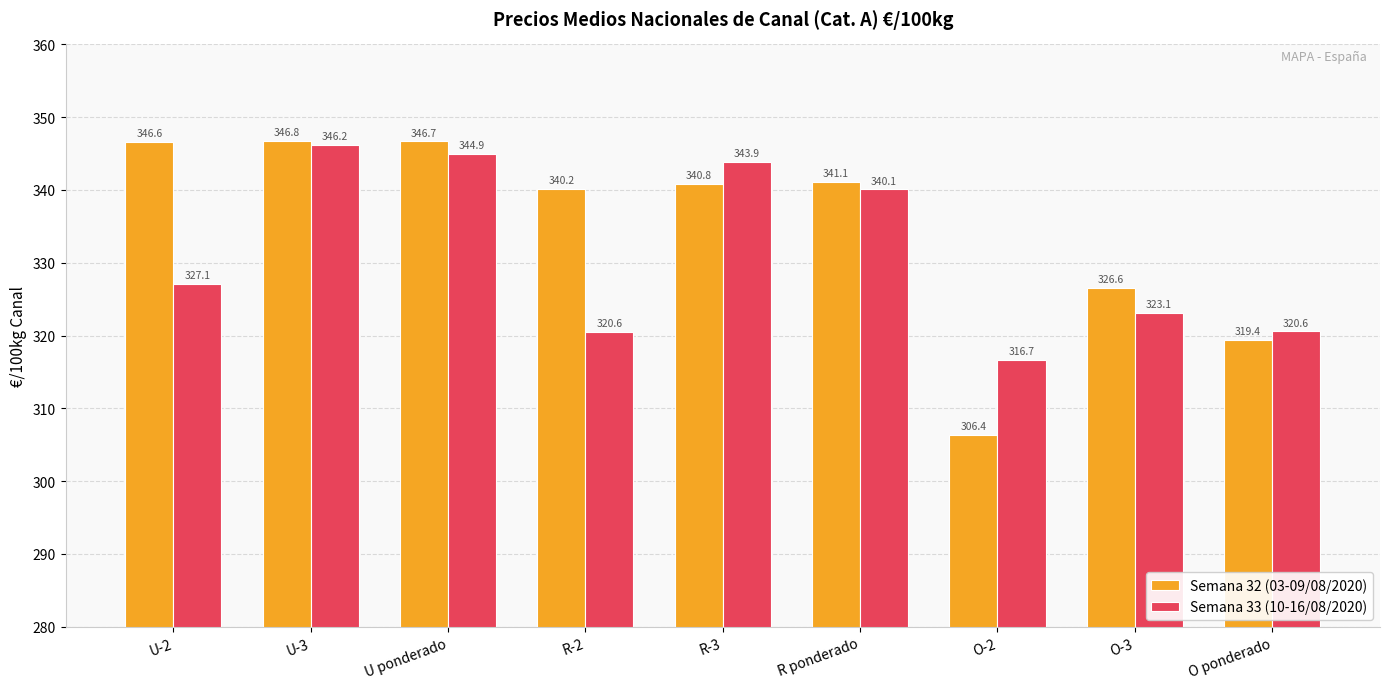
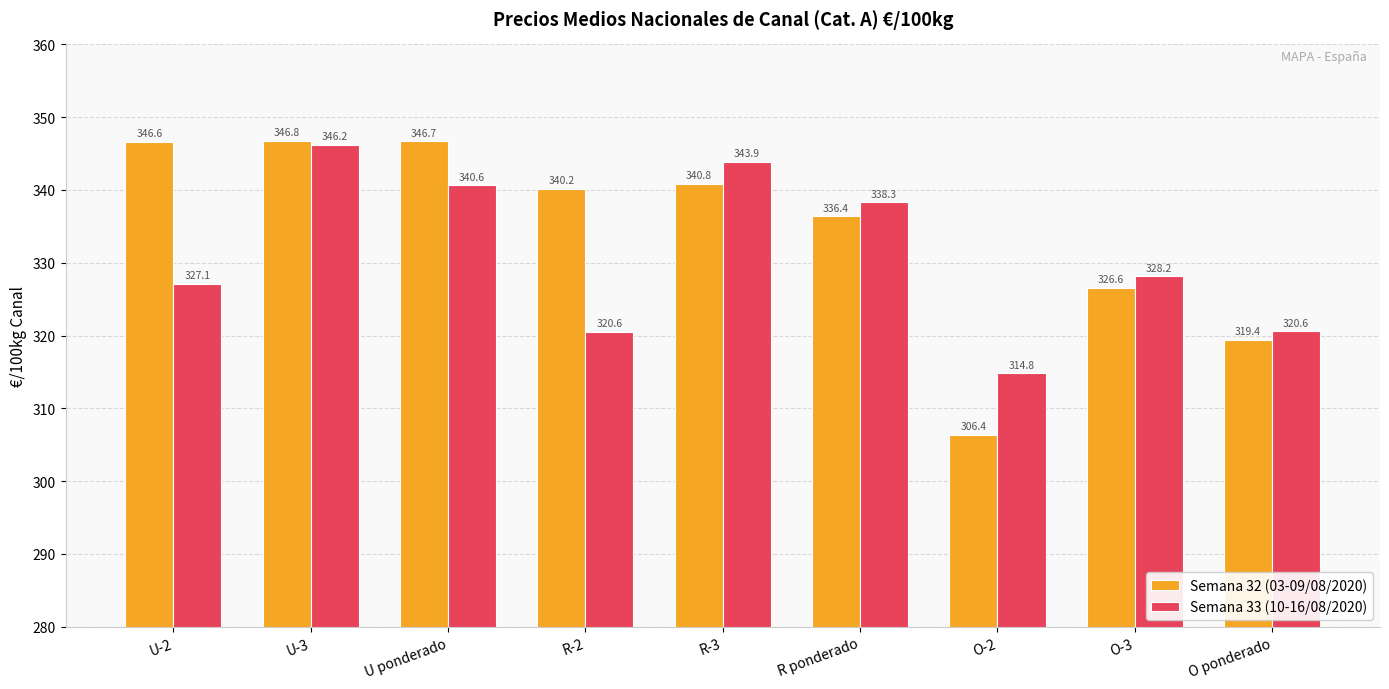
Semana 33 (10-16/08/2020), U ponderado: 344.9 -> 340.6
Semana 32 (03-09/08/2020), R ponderado: 341.1 -> 336.4
Semana 33 (10-16/08/2020), R ponderado: 340.1 -> 338.3
Semana 33 (10-16/08/2020), O-2: 316.7 -> 314.8
Semana 33 (10-16/08/2020), O-3: 323.1 -> 328.2
